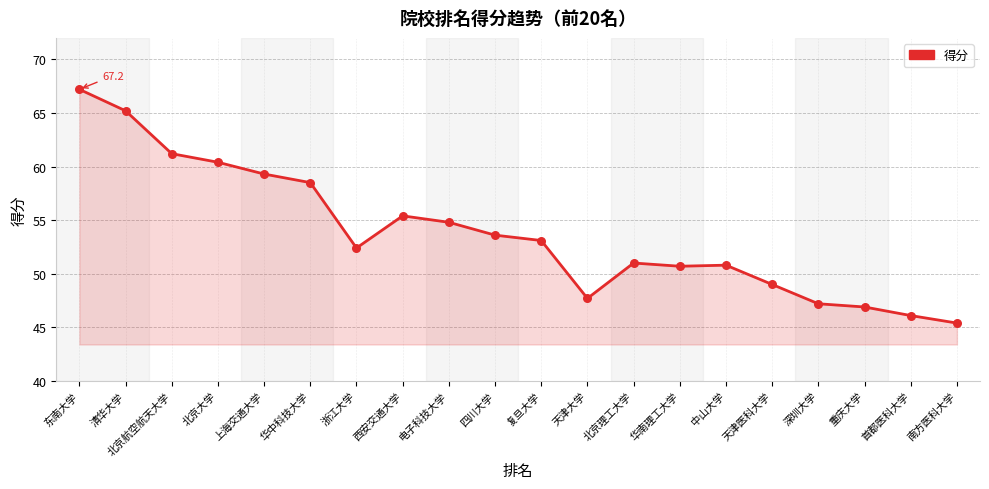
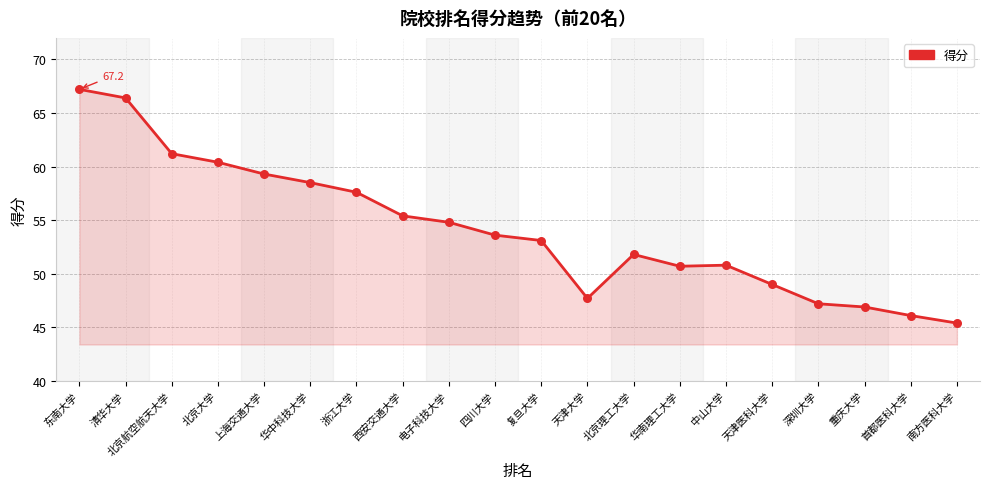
清华大学: 65.2 -> 66.4
浙江大学: 52.4 -> 57.6
北京理工大学: 51.0 -> 51.8
